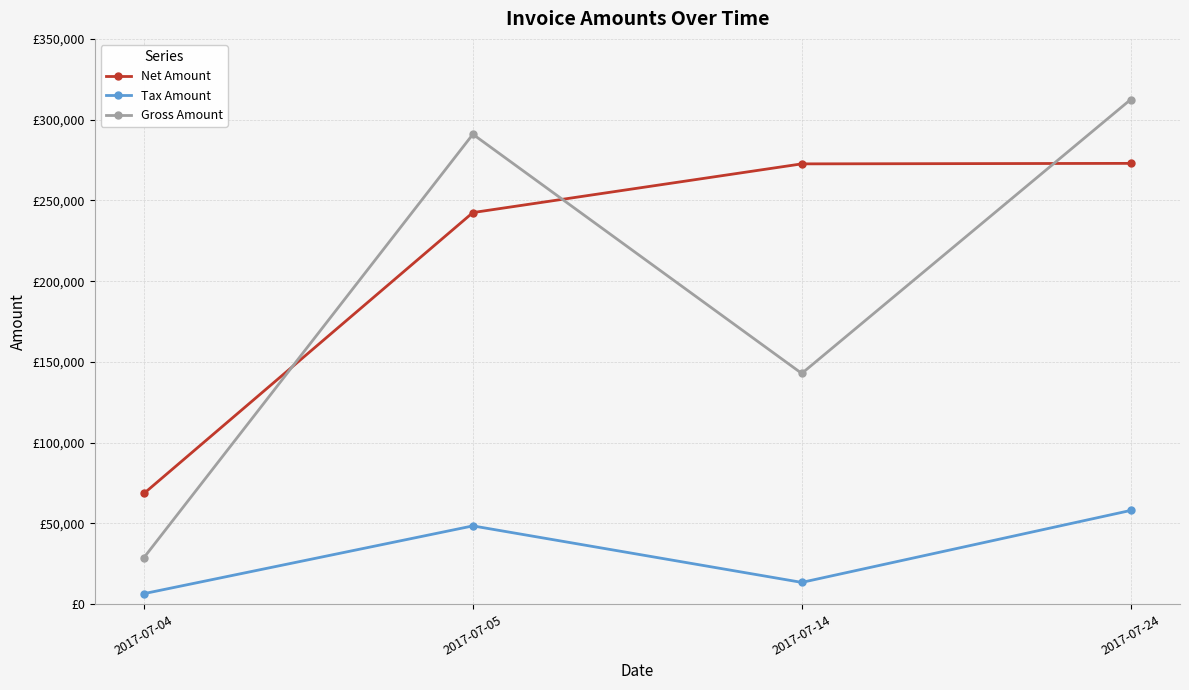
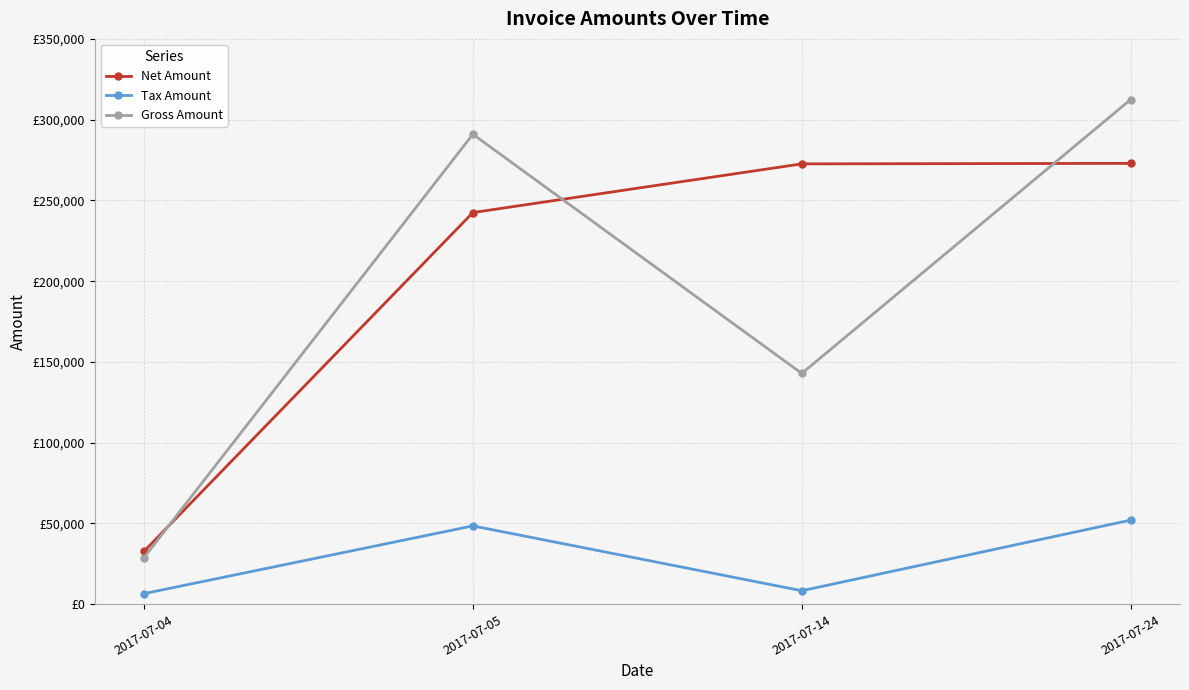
Net Amount, 2017-07-04: £69,000 -> £33,000
Tax Amount, 2017-07-14: £14,000 -> £8,000
Tax Amount, 2017-07-24: £58,000 -> £52,000
